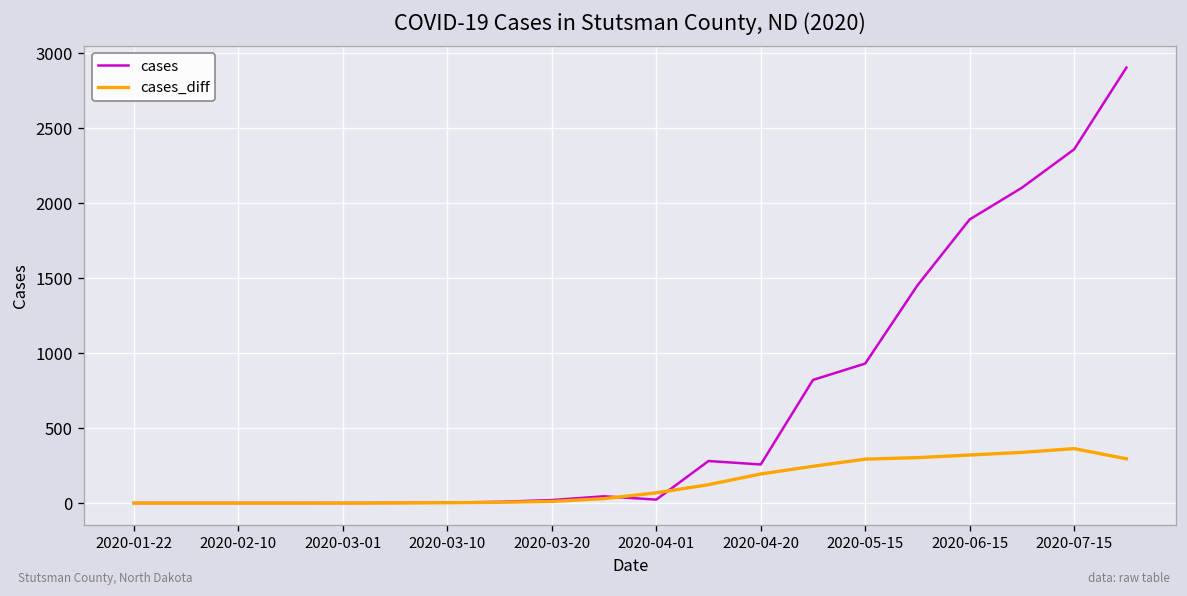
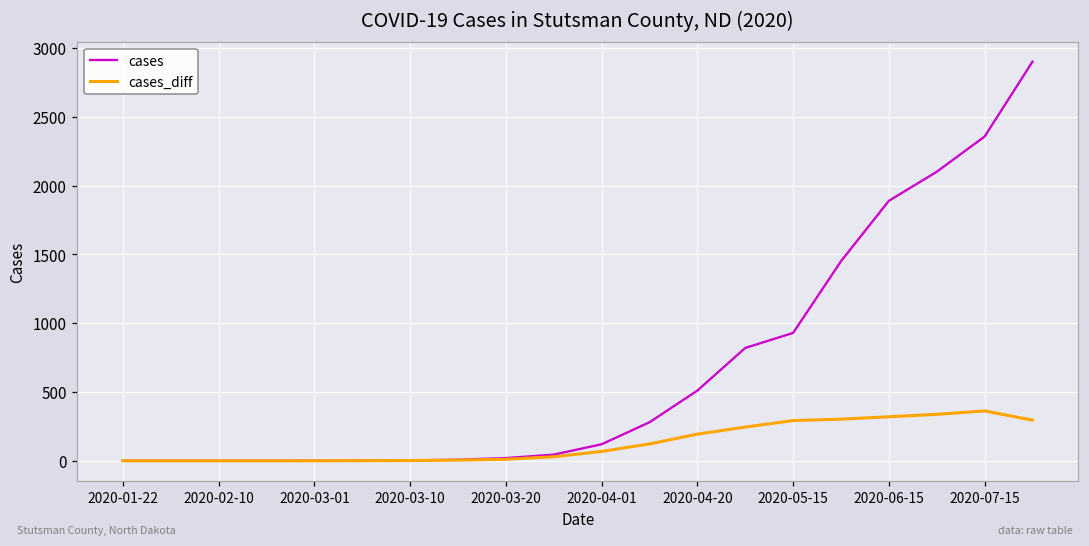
cases, 2020-04-01: 20 -> 120
cases, 2020-04-20: 260 -> 510
